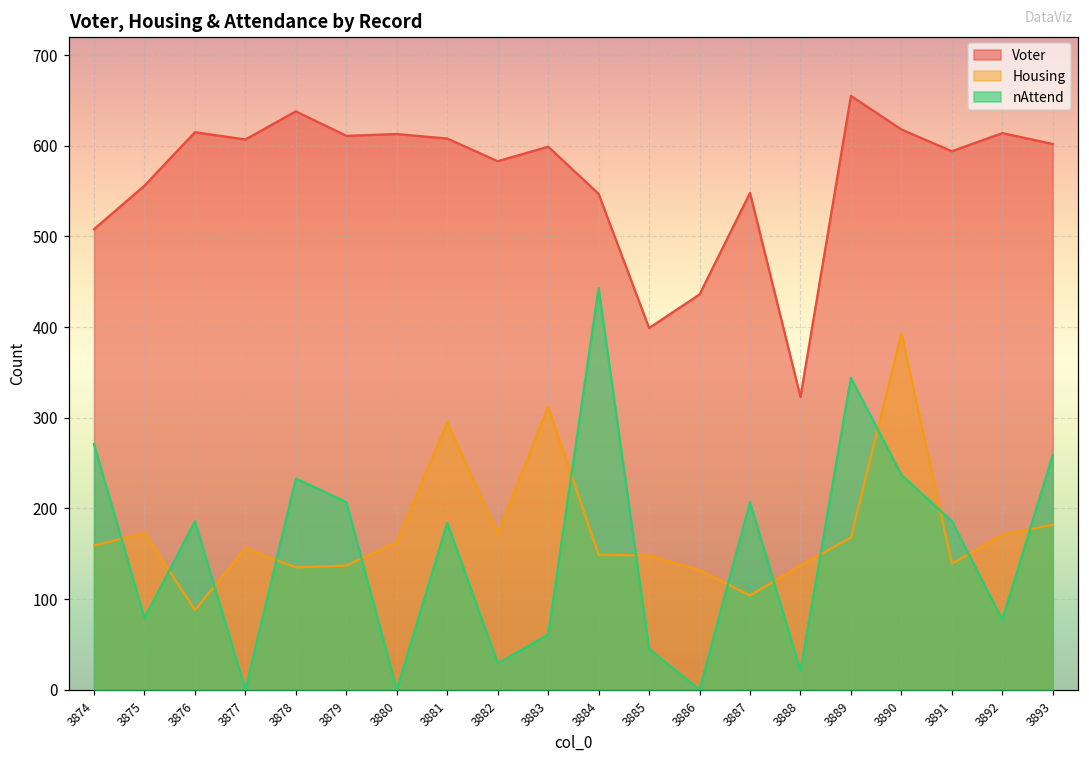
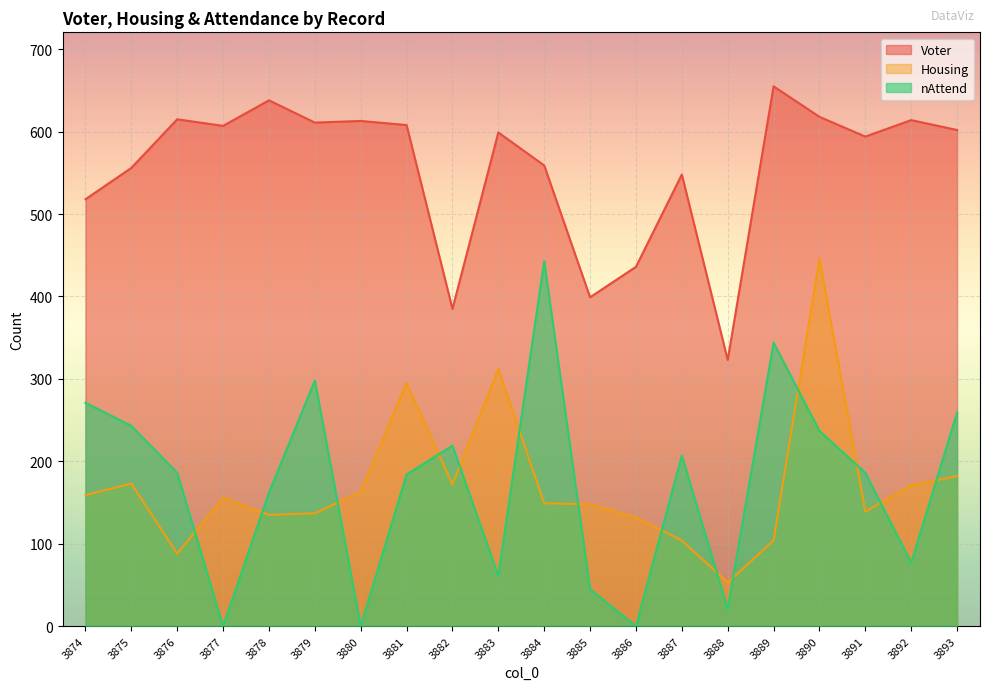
Voter, 3874: 510 -> 520
nAttend, 3875: 80 -> 240
nAttend, 3878: 230 -> 160
nAttend, 3879: 210 -> 300
Voter, 3882: 580 -> 390
nAttend, 3882: 30 -> 220
Voter, 3884: 550 -> 560
Housing, 3888: 140 -> 50
Housing, 3889: 170 -> 100
Housing, 3890: 390 -> 450
